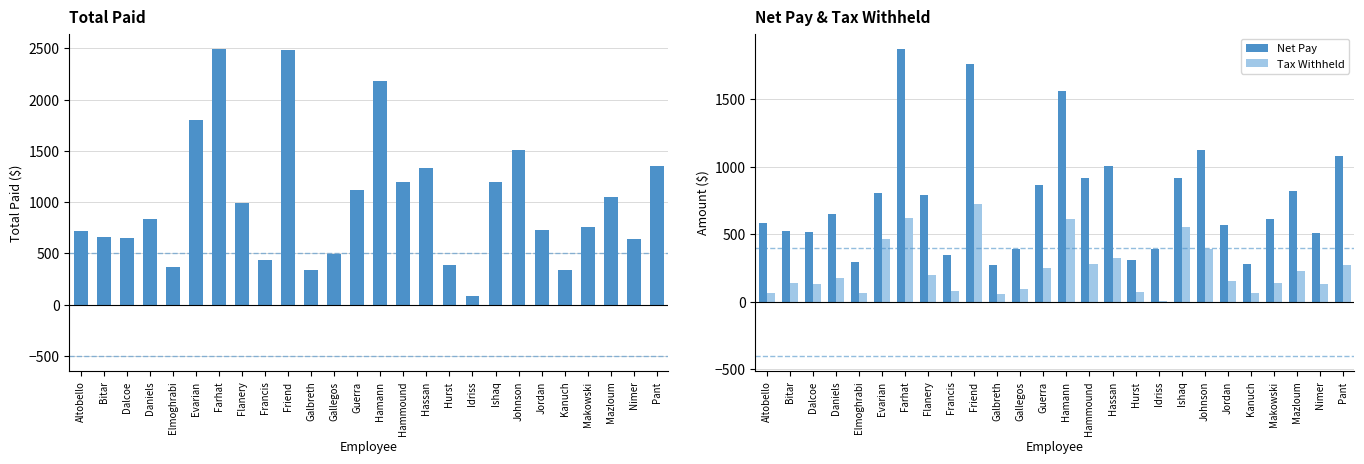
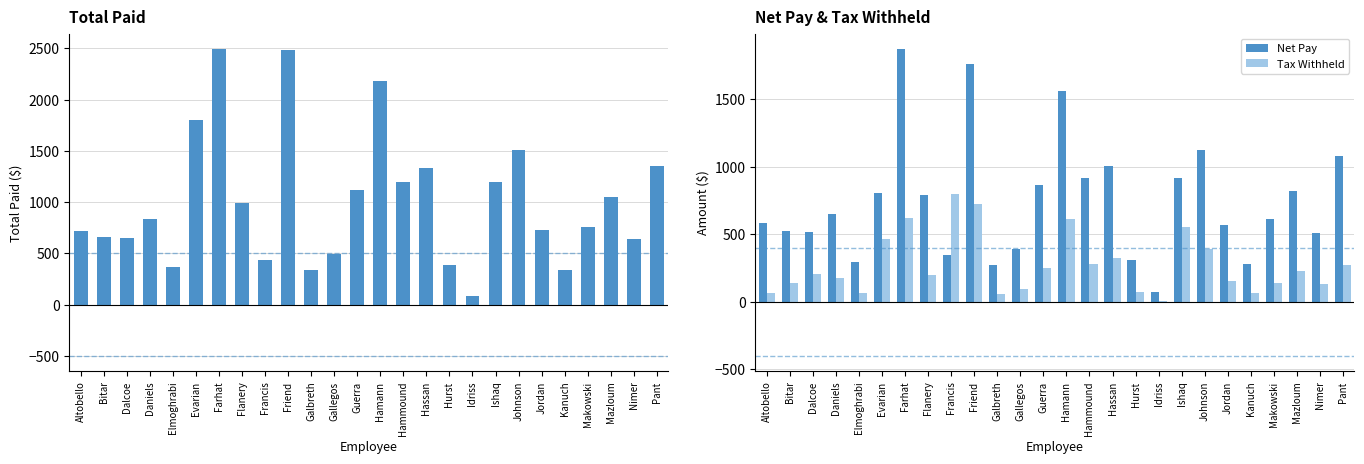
Net Pay & Tax Withheld, Tax Withheld, Dalcoe: 140 -> 210
Net Pay & Tax Withheld, Tax Withheld, Francis: 80 -> 800
Net Pay & Tax Withheld, Net Pay, Idriss: 390 -> 70
